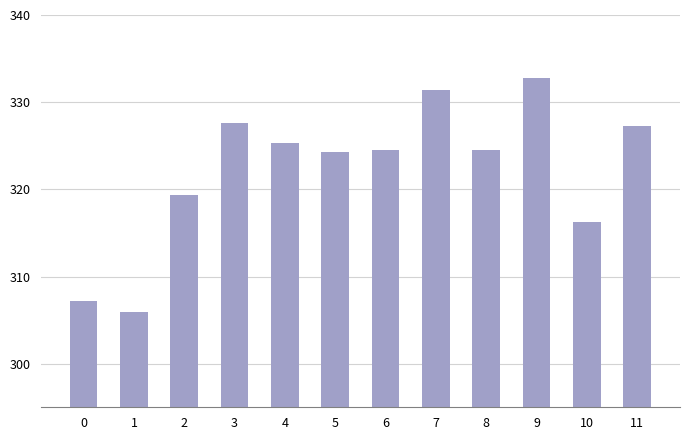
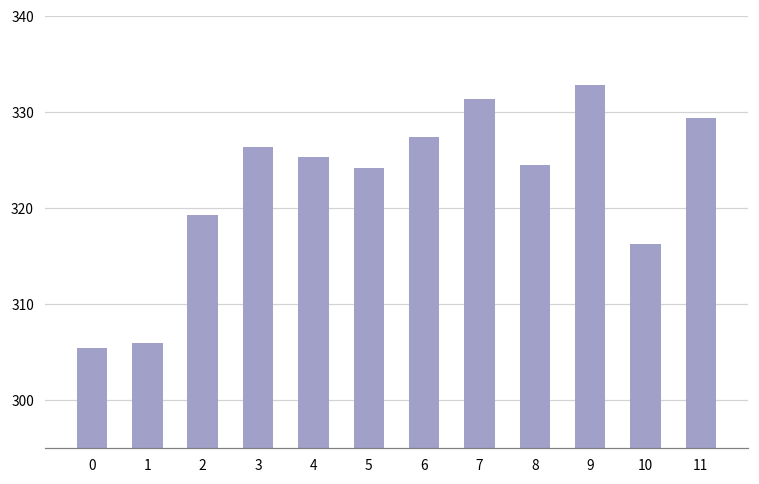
0: 307 -> 305
3: 328 -> 326
6: 325 -> 327
11: 327 -> 329
